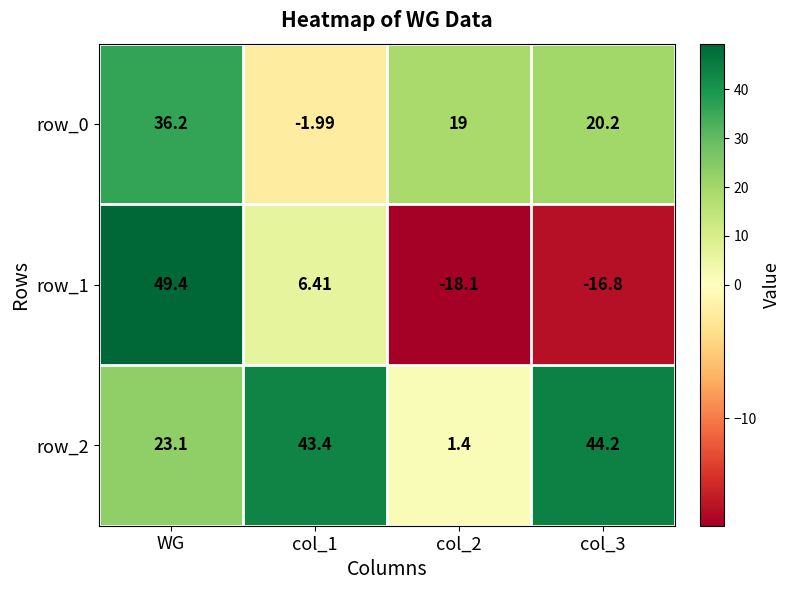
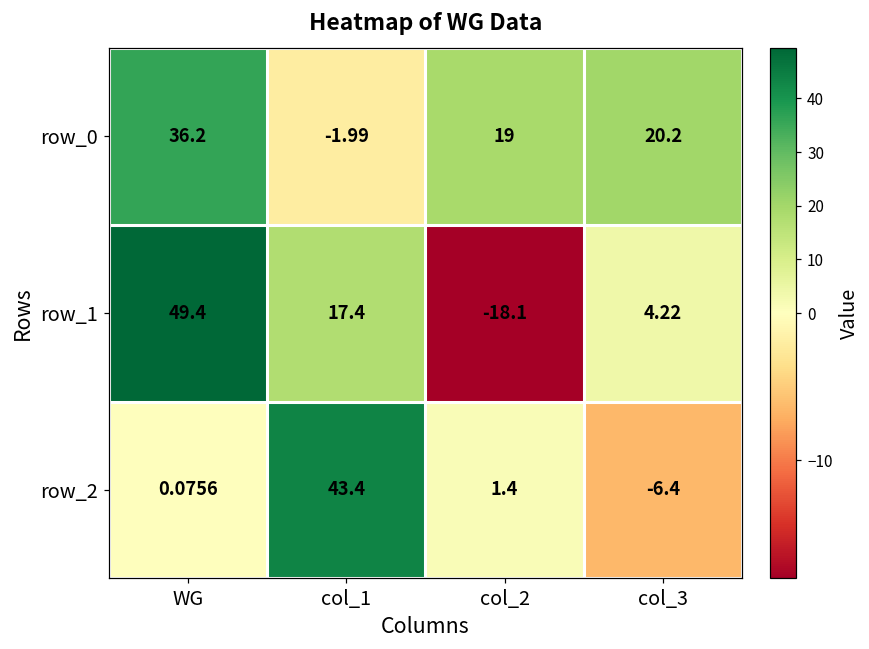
row_1, col_1: 6.41 -> 17.4
row_1, col_3: -16.8 -> 4.22
row_2, WG: 23.1 -> 0.0756
row_2, col_3: 44.2 -> -6.4
